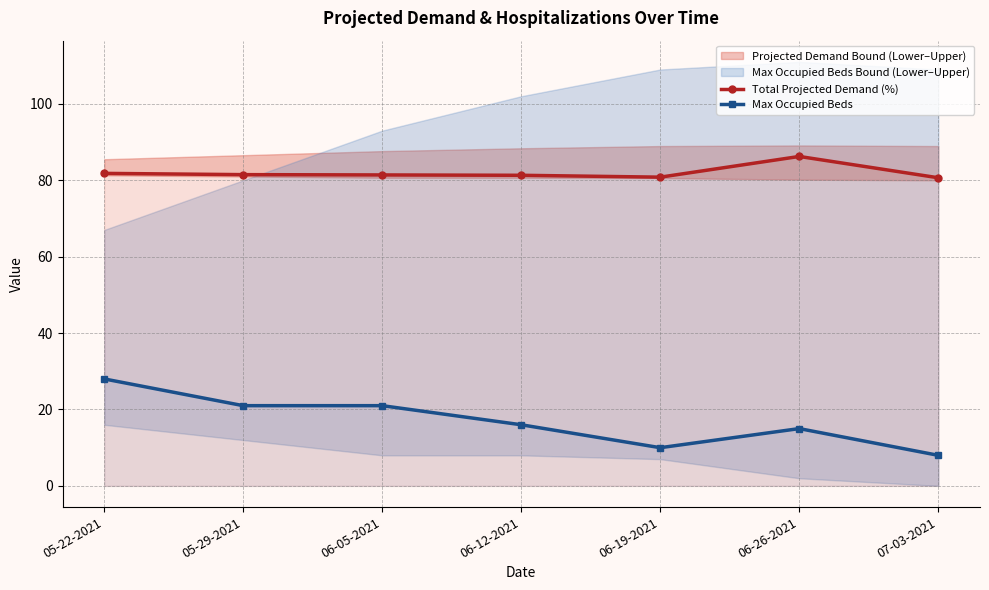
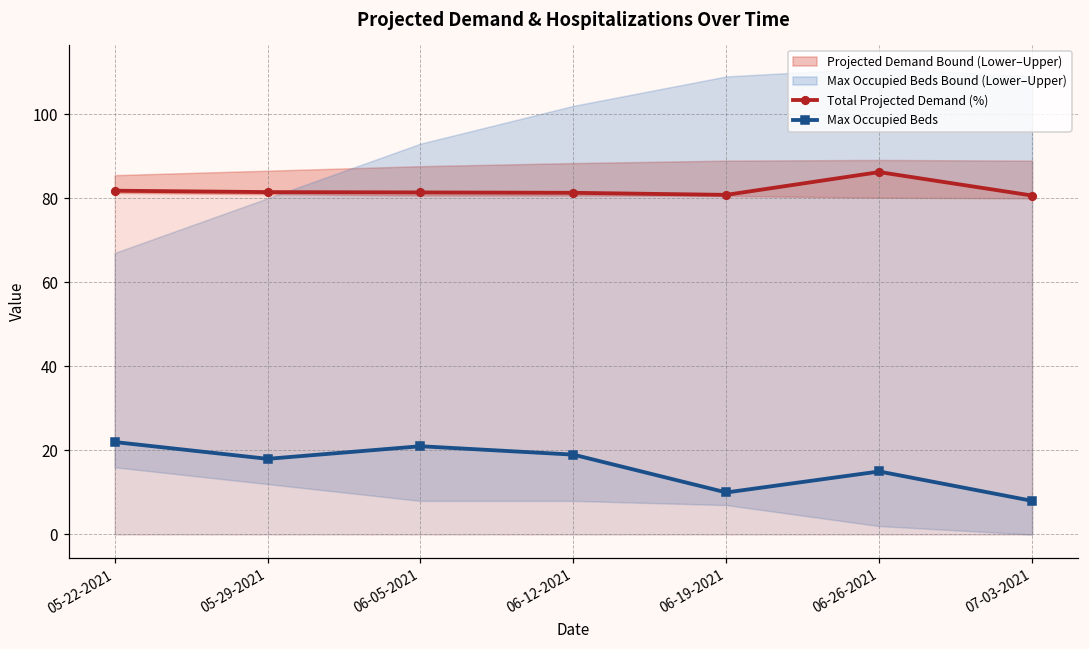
Max Occupied Beds, 05-22-2021: 28 -> 22
Max Occupied Beds, 05-29-2021: 21 -> 18
Max Occupied Beds, 06-12-2021: 16 -> 19
